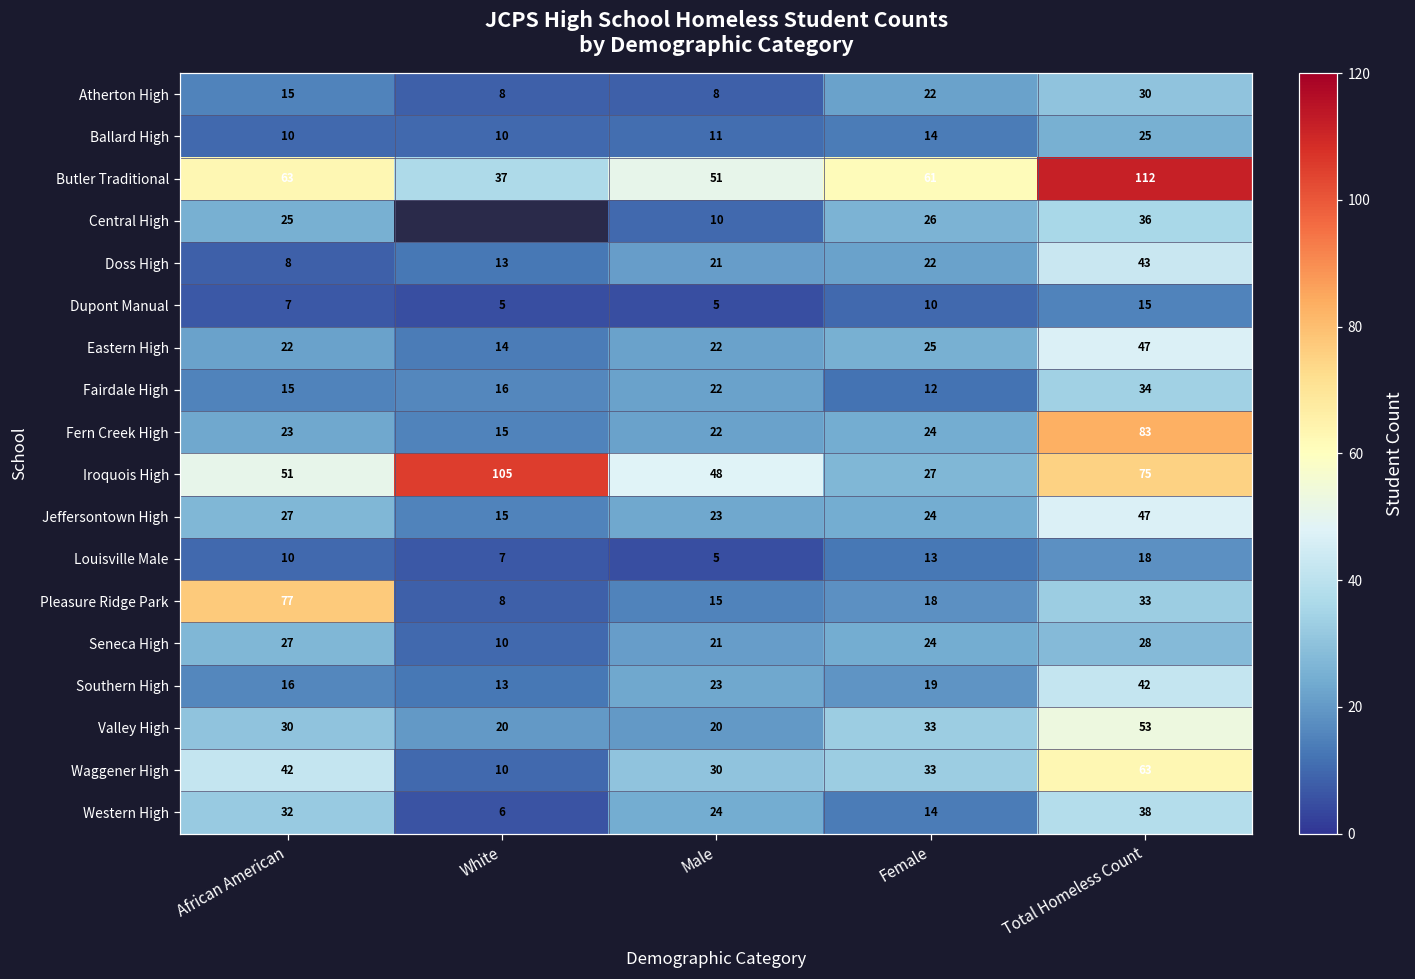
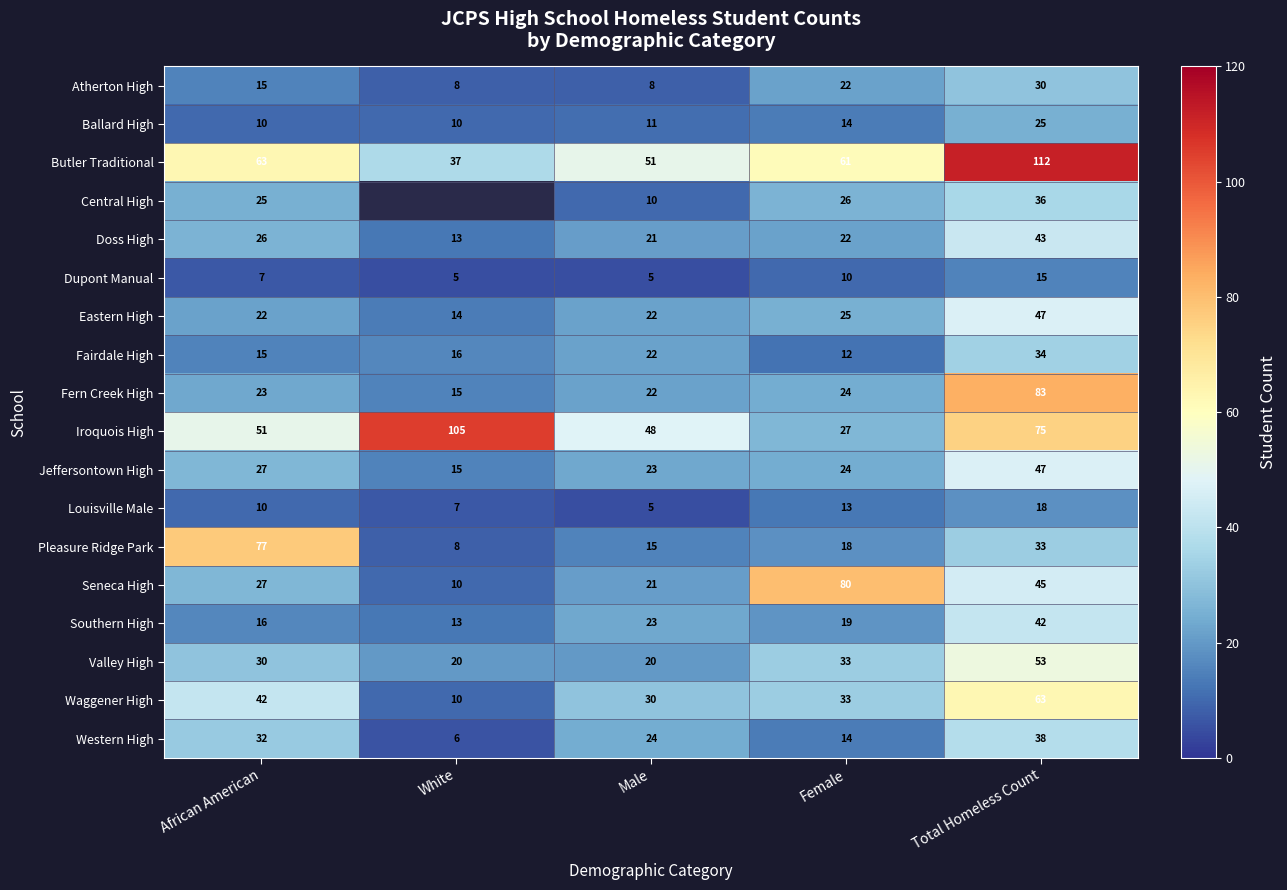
Doss High, African American: 8 -> 26
Seneca High, Female: 24 -> 80
Seneca High, Total Homeless Count: 28 -> 45
